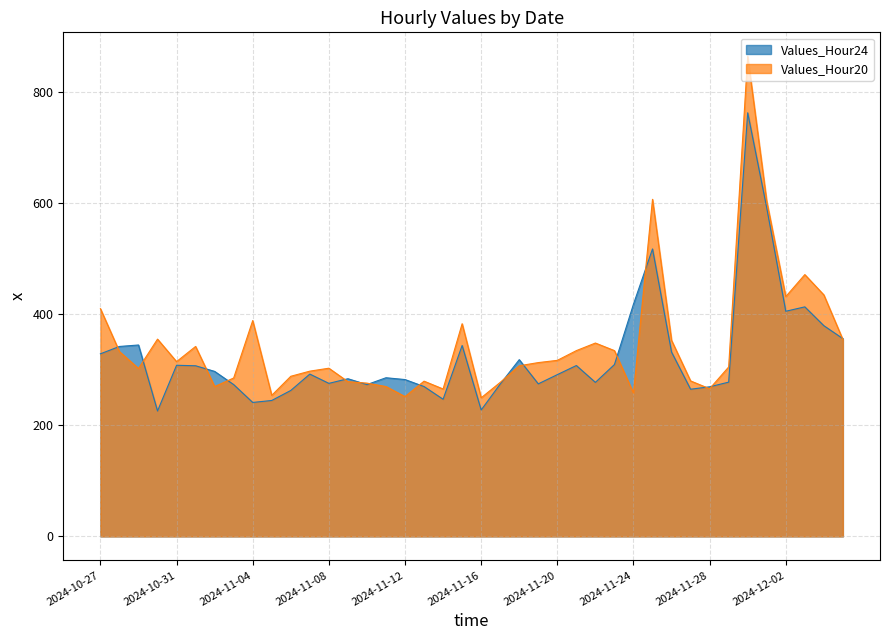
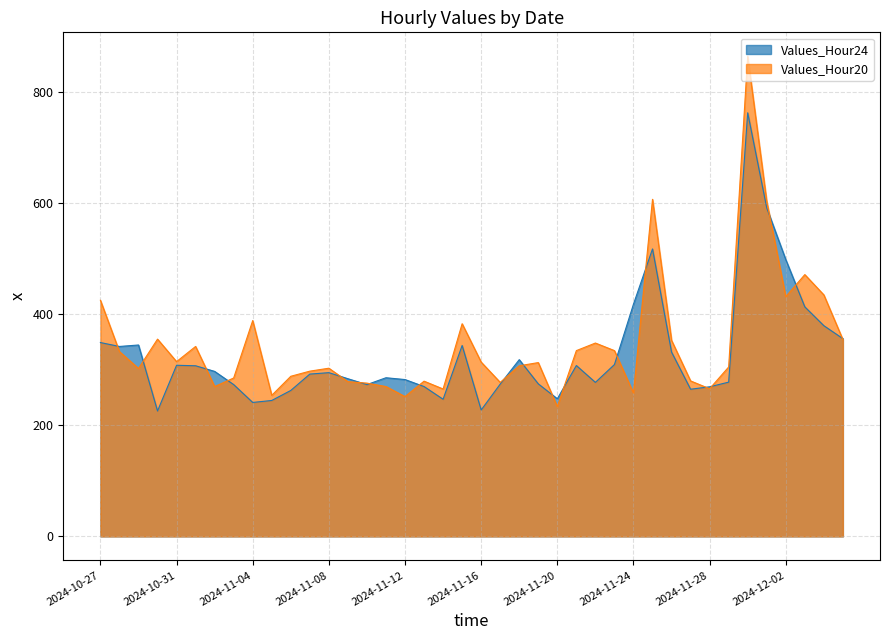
Values_Hour24, 2024-10-27: 330 -> 350
Values_Hour20, 2024-10-27: 410 -> 430
Values_Hour24, 2024-11-08: 280 -> 290
Values_Hour20, 2024-11-16: 250 -> 310
Values_Hour24, 2024-11-20: 290 -> 250
Values_Hour20, 2024-11-20: 320 -> 230
Values_Hour24, 2024-12-02: 410 -> 500
